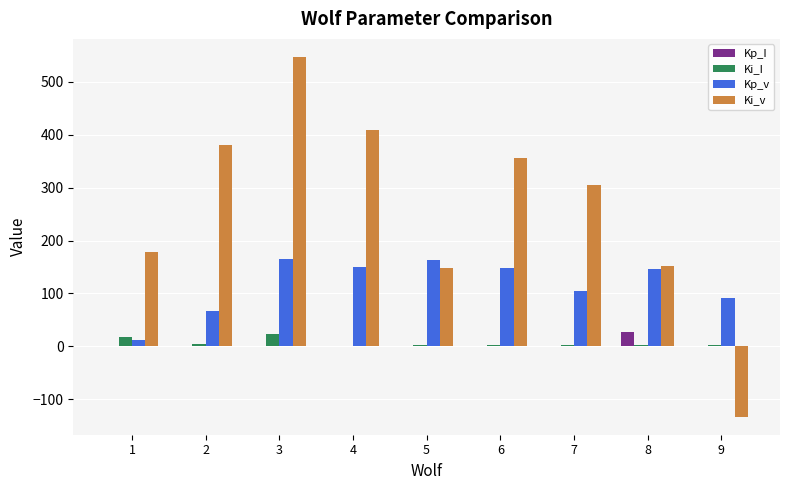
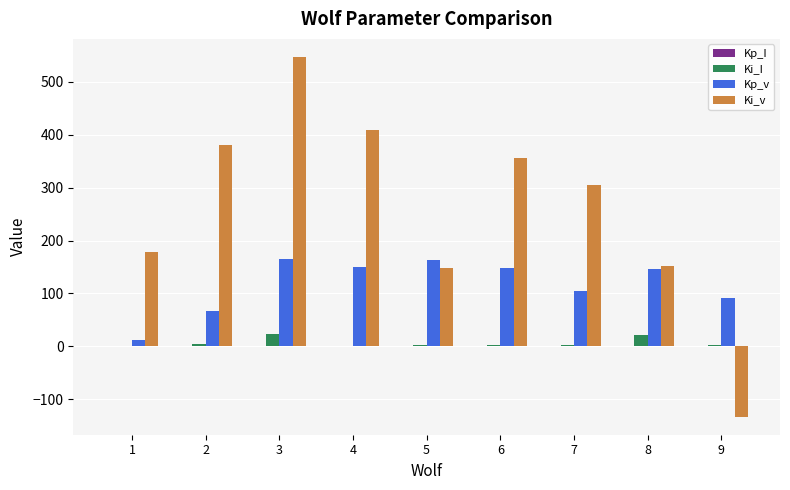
Ki_I, 1: 20 -> 0
Kp_I, 8: 30 -> 0
Ki_I, 8: 0 -> 20
